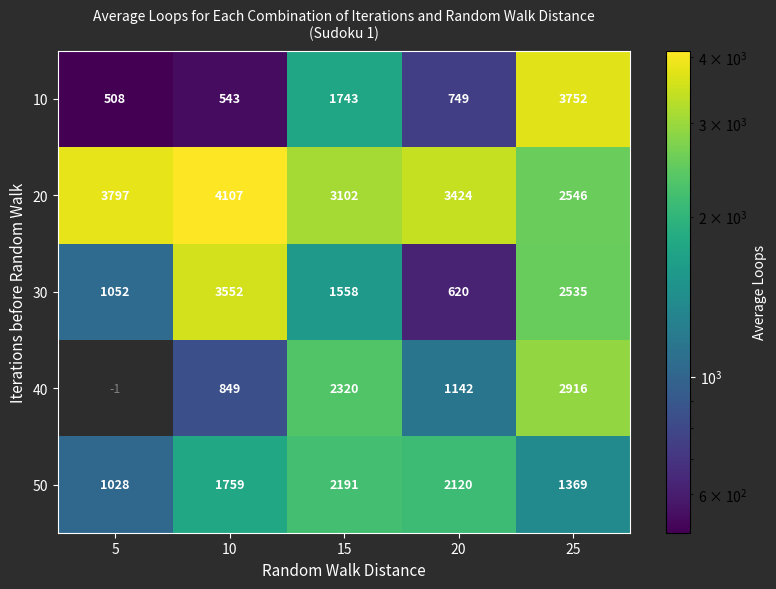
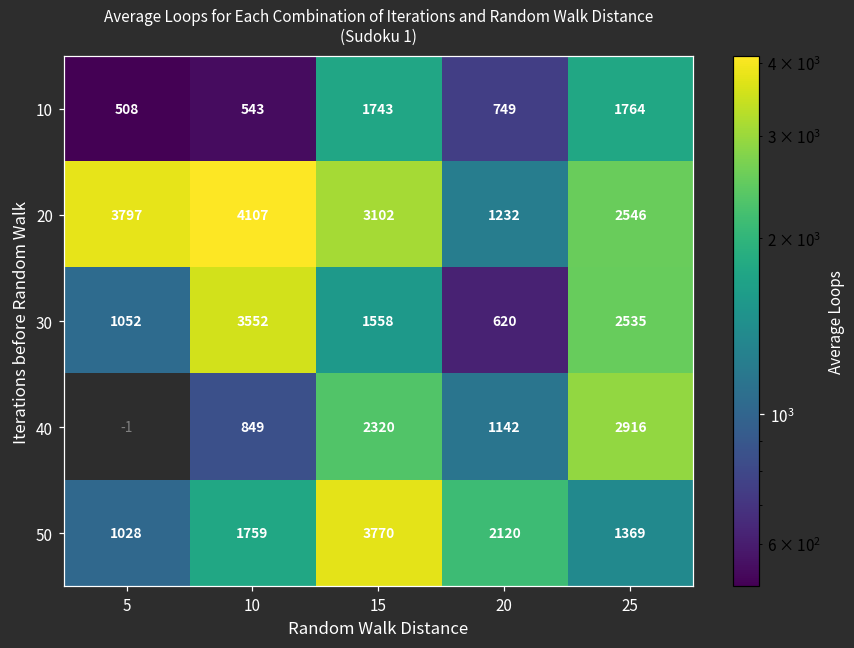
10, 25: 3752 -> 1764
20, 20: 3424 -> 1232
50, 15: 2191 -> 3770
